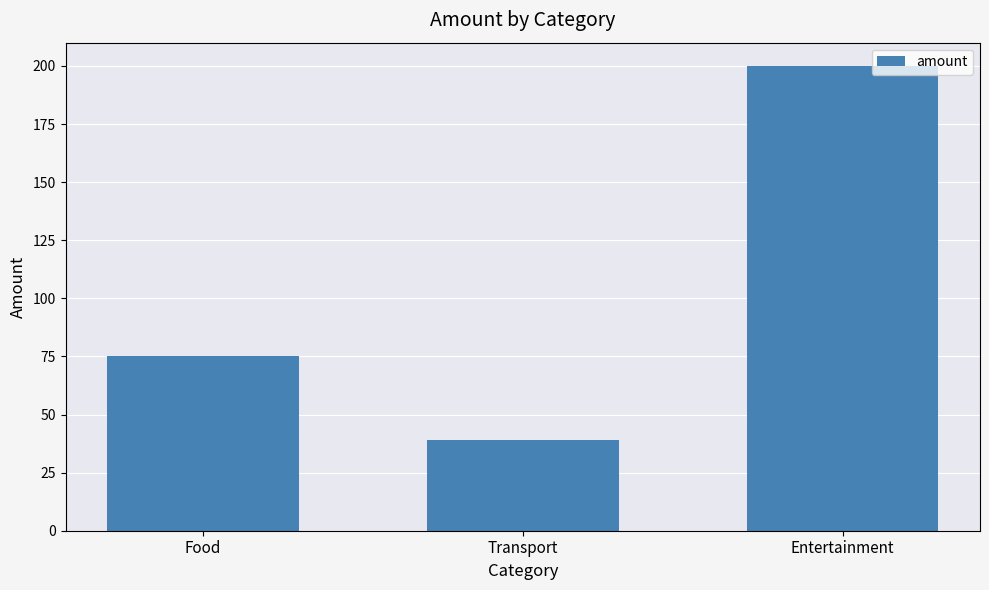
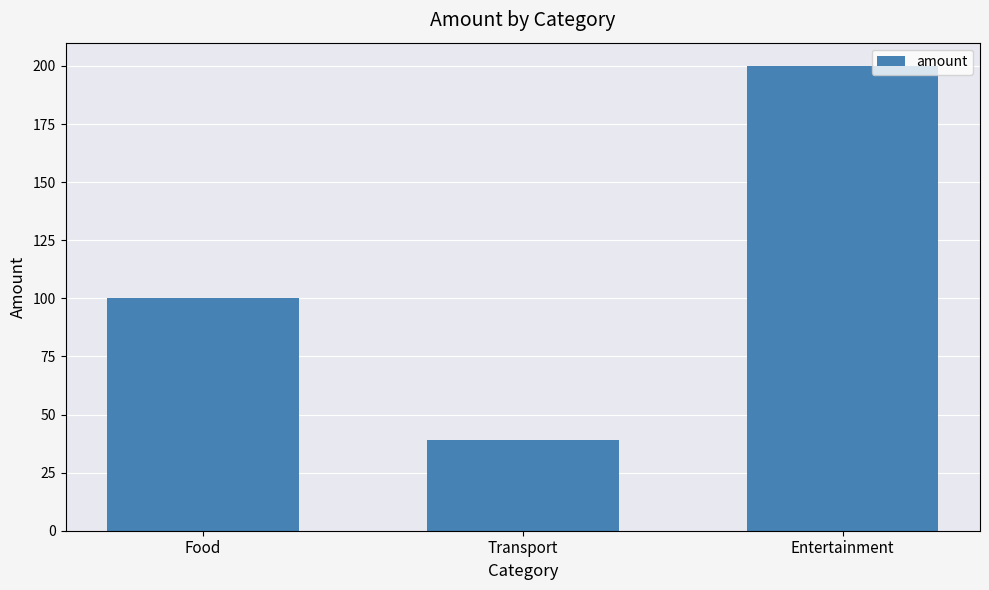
Food: 75 -> 100
